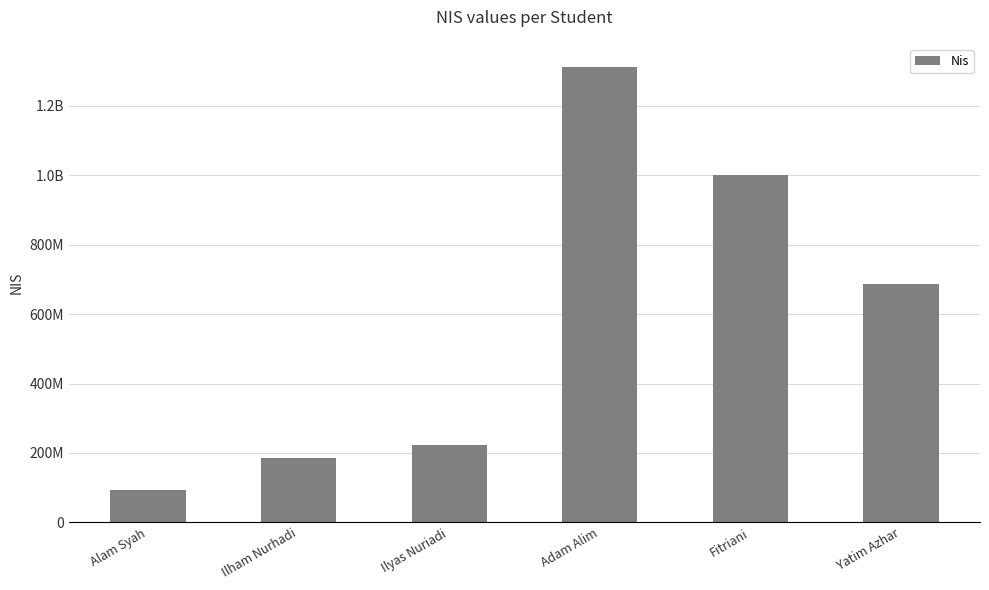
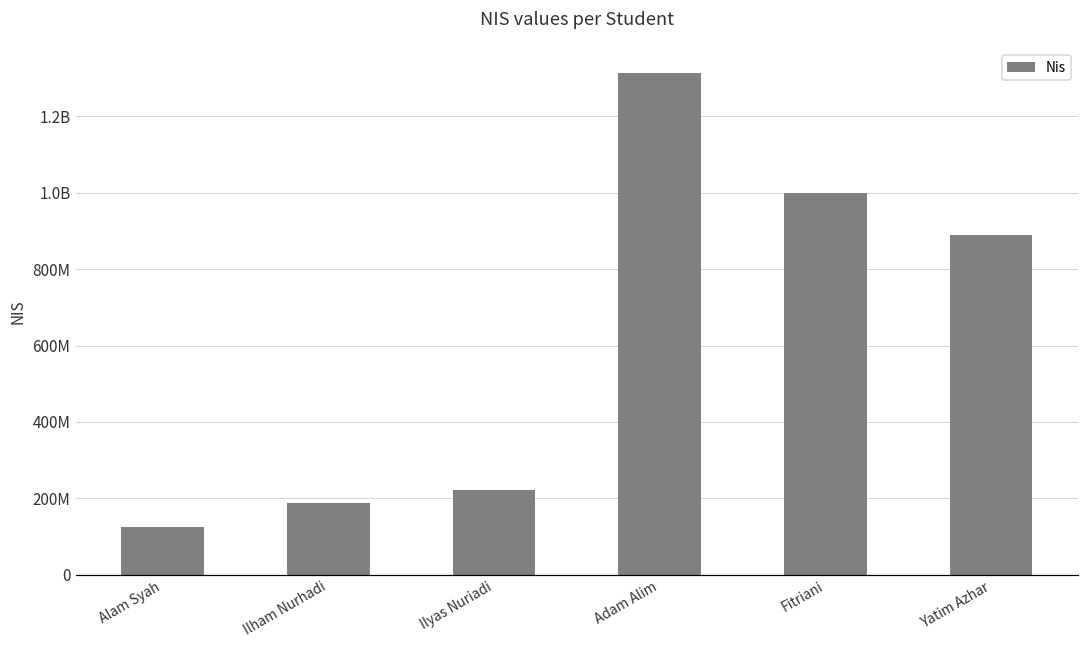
Alam Syah: 90000000 -> 120000000
Yatim Azhar: 690000000 -> 890000000
